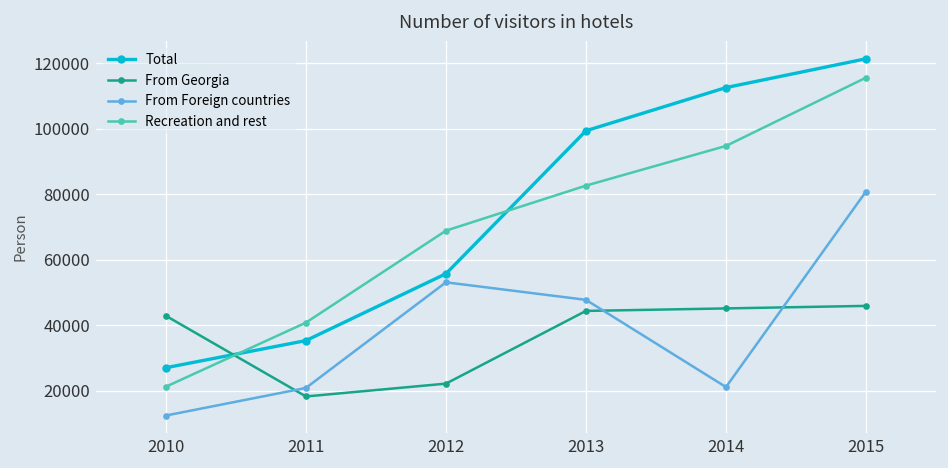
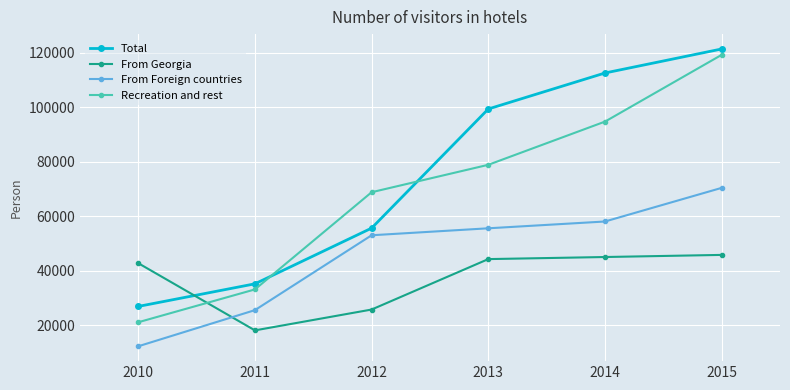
From Foreign countries, 2011: 21000 -> 26000
Recreation and rest, 2011: 41000 -> 33000
From Georgia, 2012: 22000 -> 26000
From Foreign countries, 2013: 48000 -> 56000
Recreation and rest, 2013: 83000 -> 79000
From Foreign countries, 2014: 21000 -> 58000
From Foreign countries, 2015: 81000 -> 70000
Recreation and rest, 2015: 116000 -> 119000
